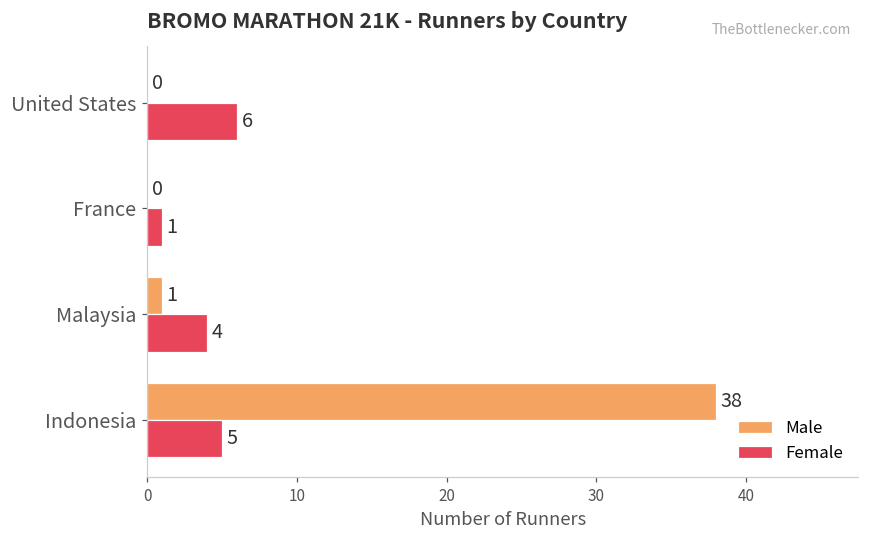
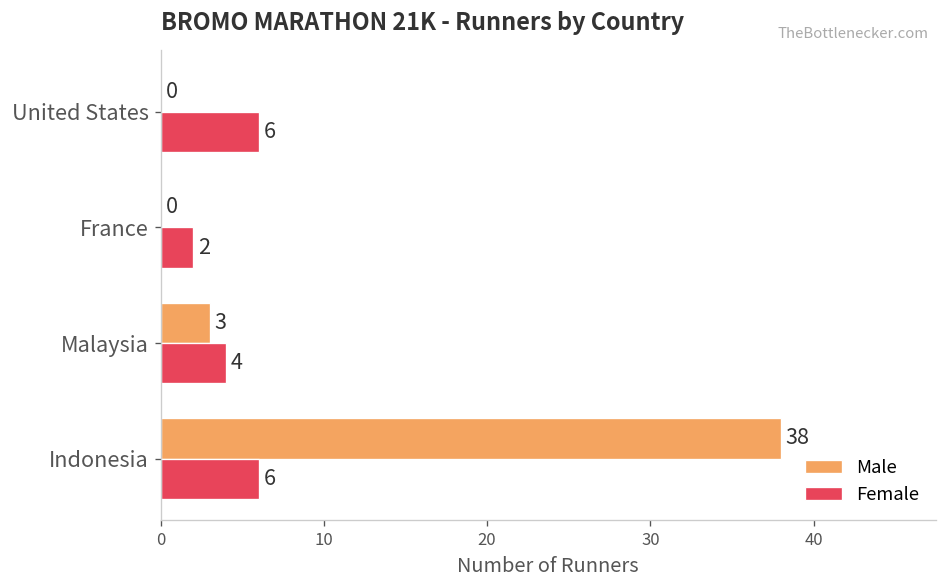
Female, France: 1 -> 2
Male, Malaysia: 1 -> 3
Female, Indonesia: 5 -> 6
